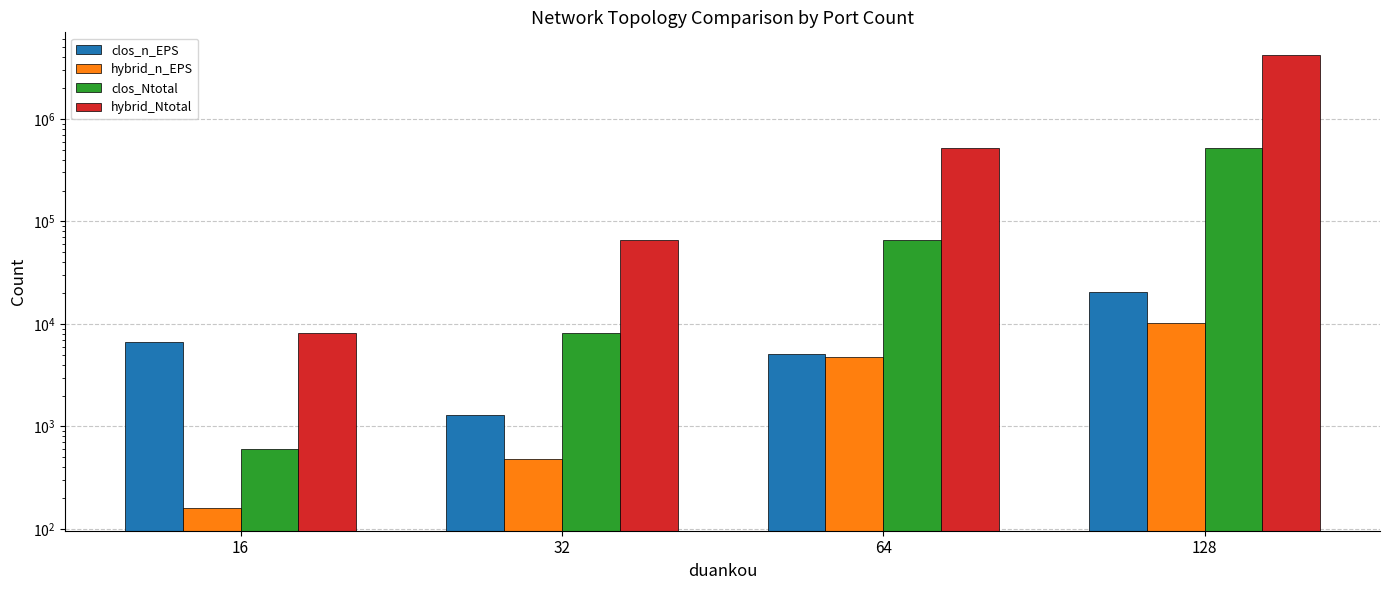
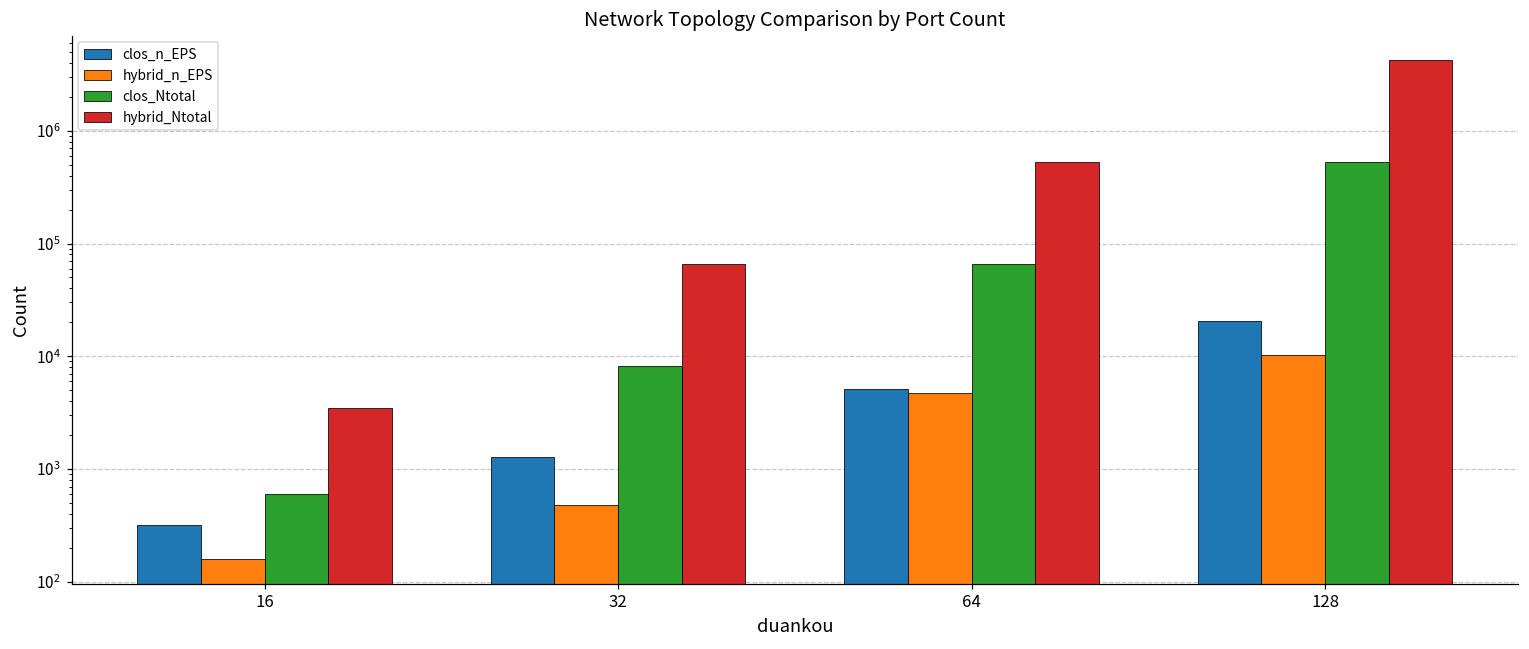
clos_n_EPS, 16: 7000 -> 320
hybrid_Ntotal, 16: 8000 -> 3500
